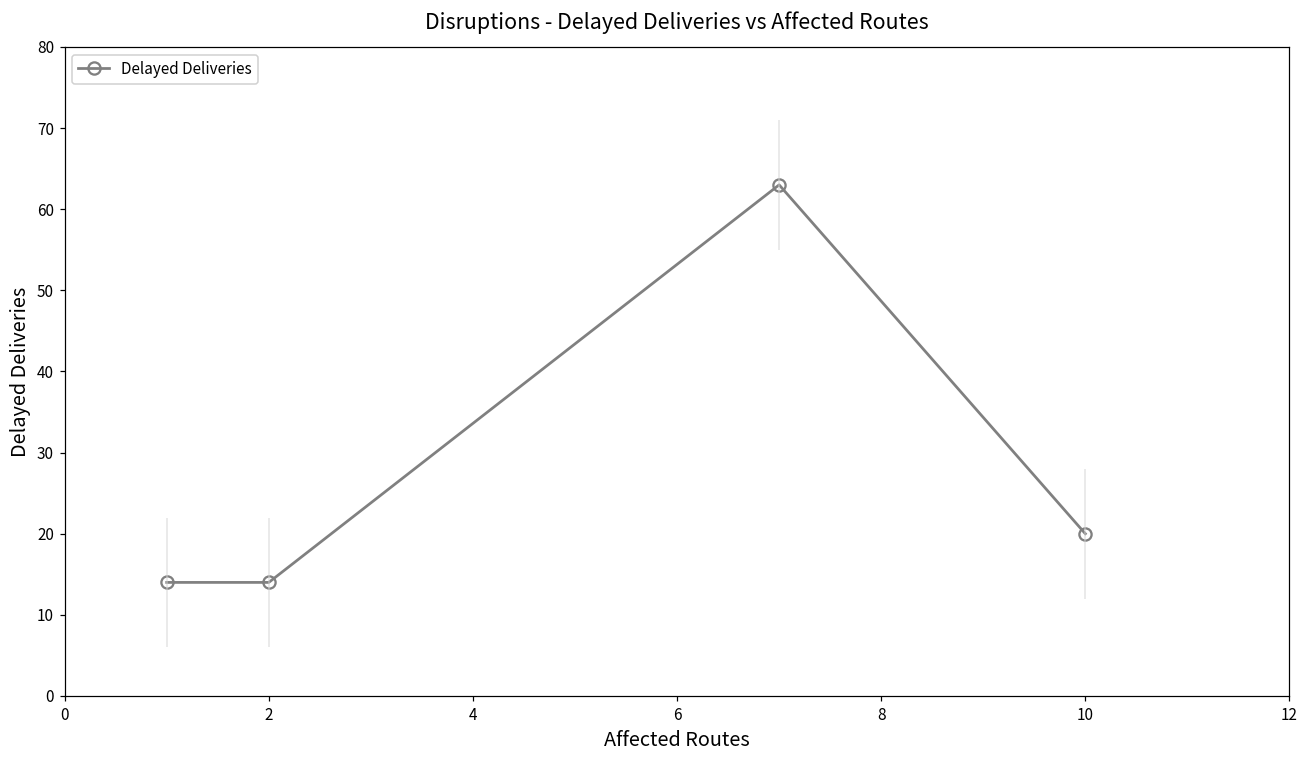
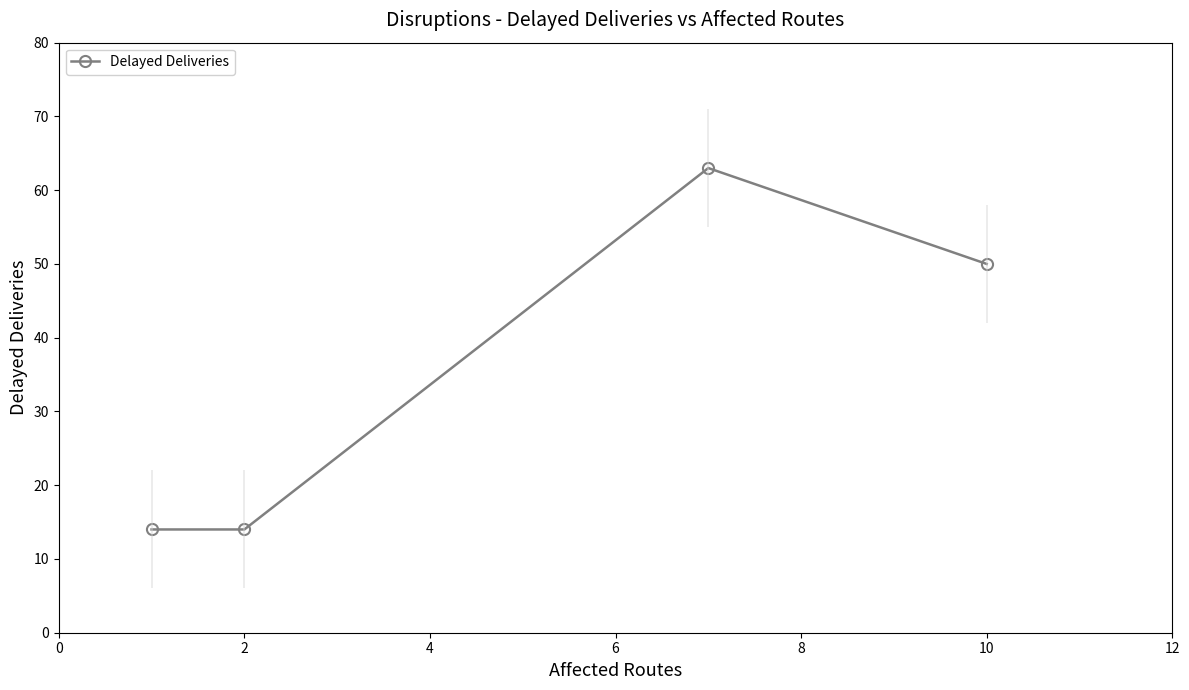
10: 20 -> 50
